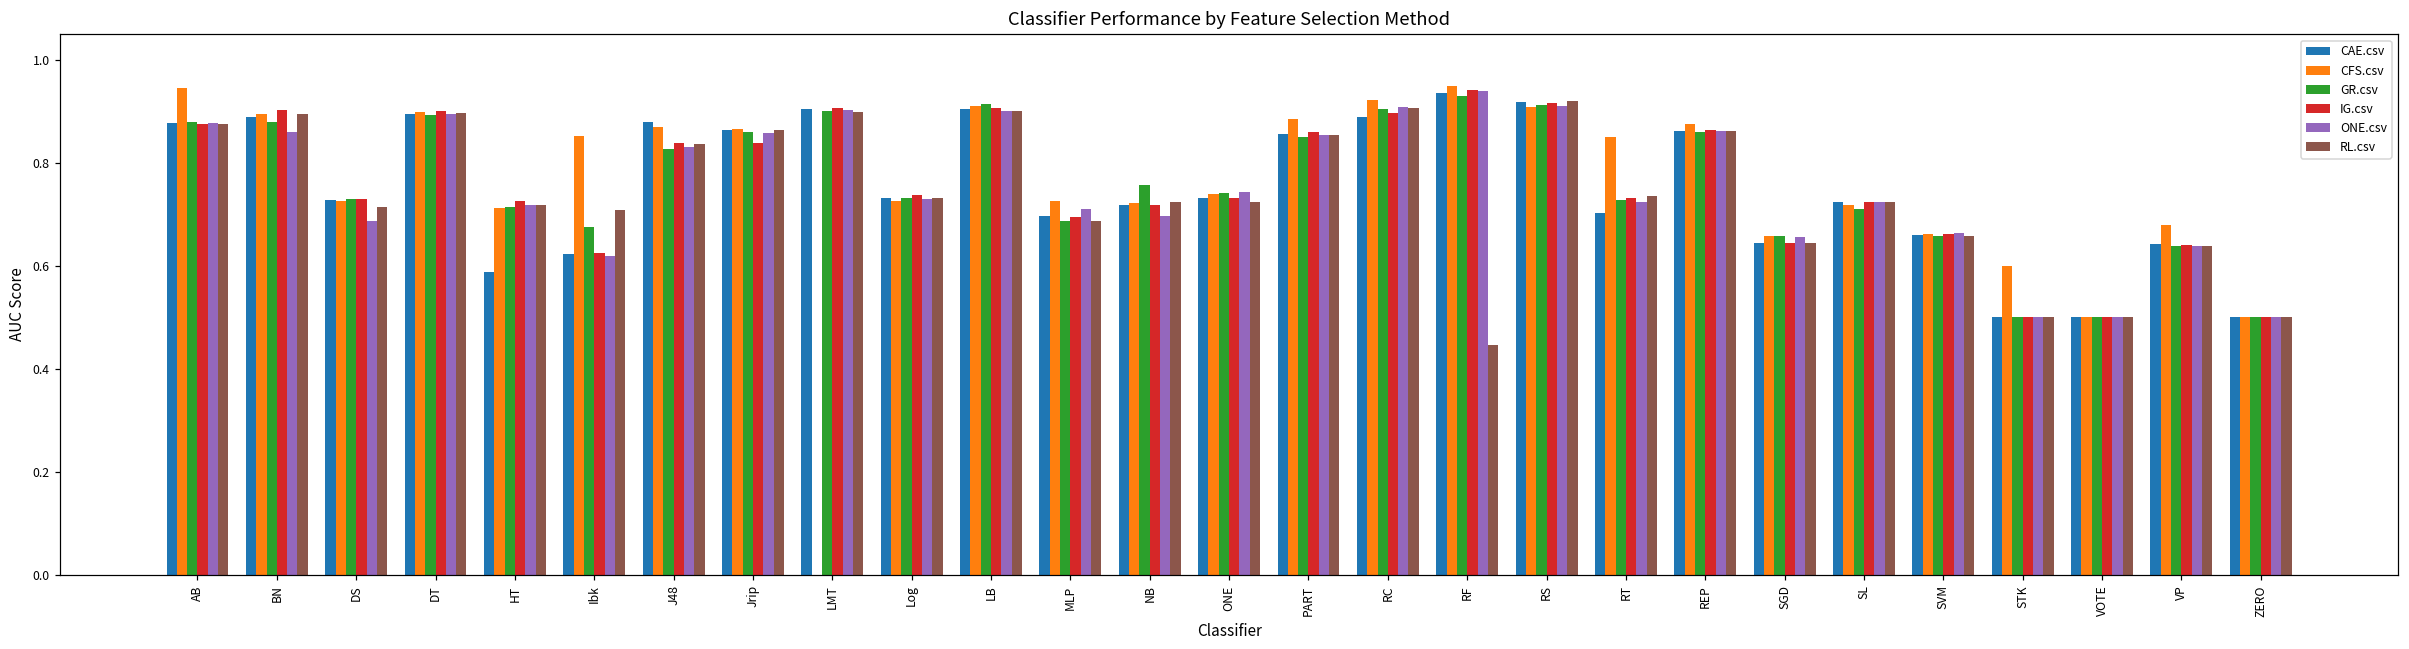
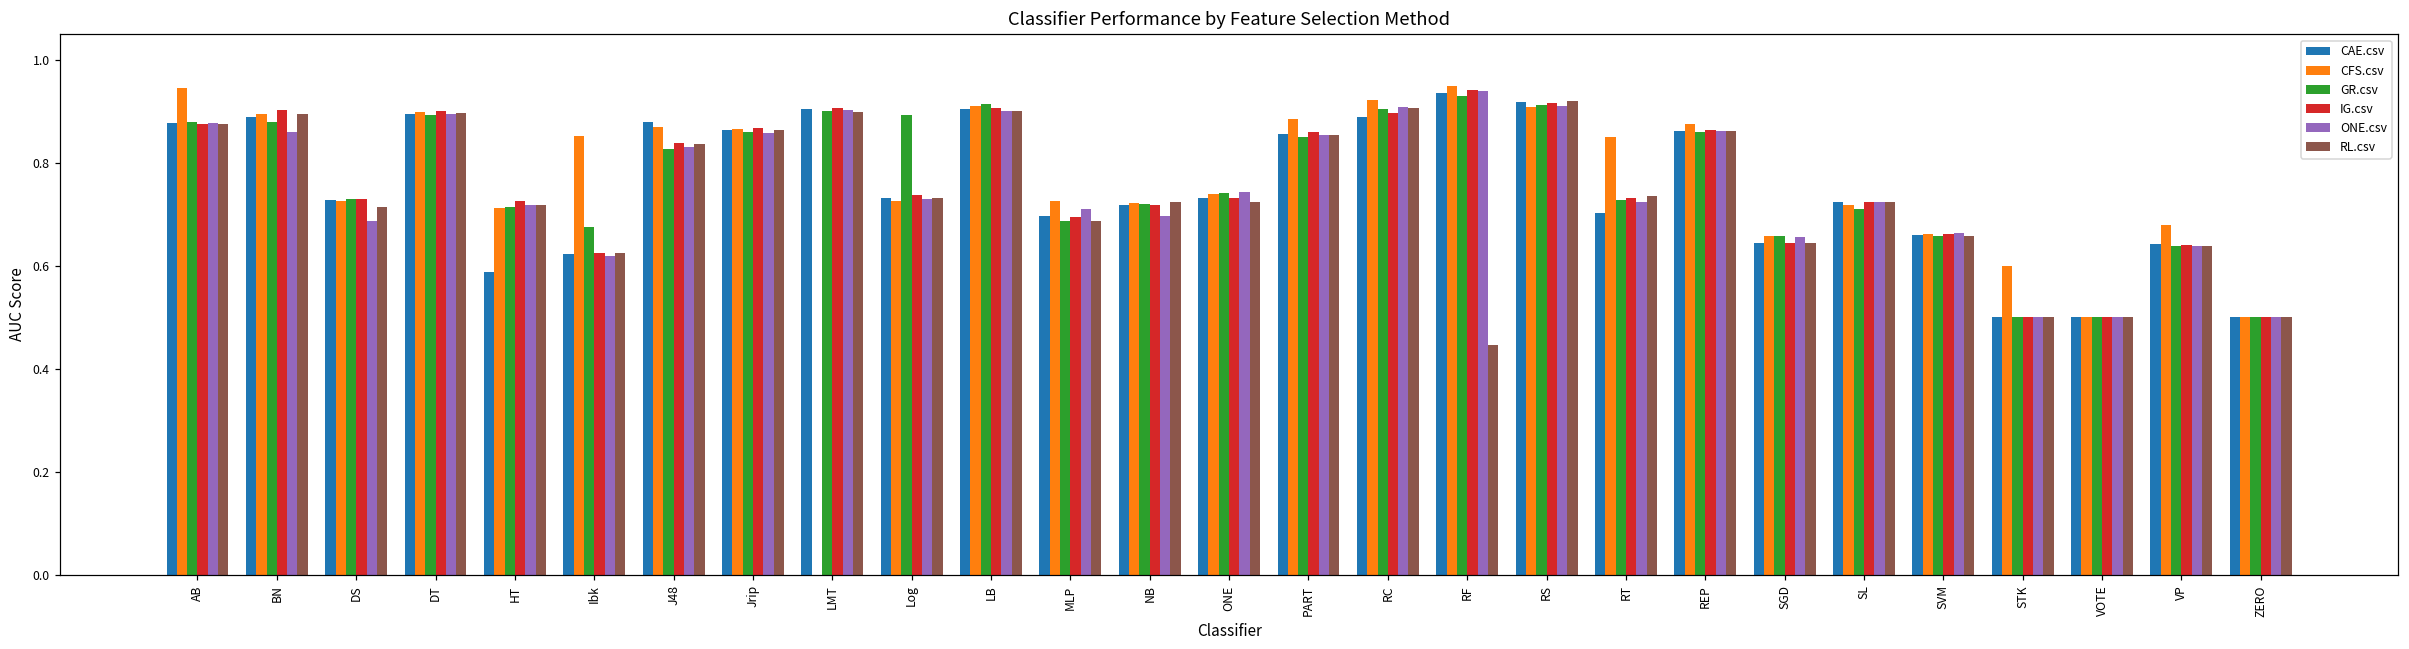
RL.csv, Ibk: 0.71 -> 0.62
IG.csv, Jrip: 0.84 -> 0.87
GR.csv, Log: 0.73 -> 0.89
GR.csv, NB: 0.76 -> 0.72
